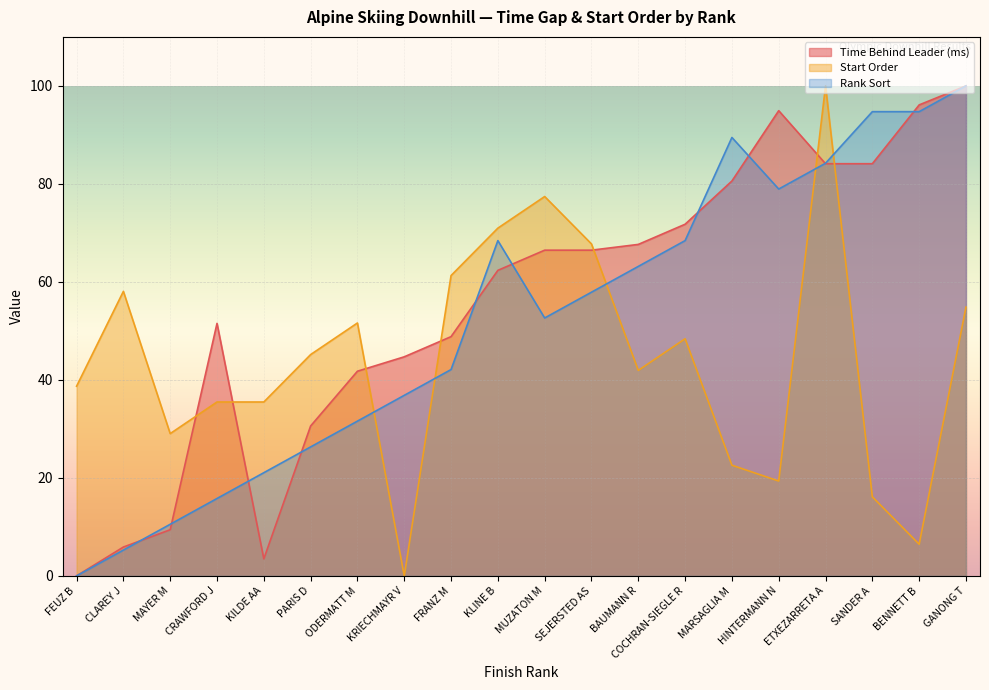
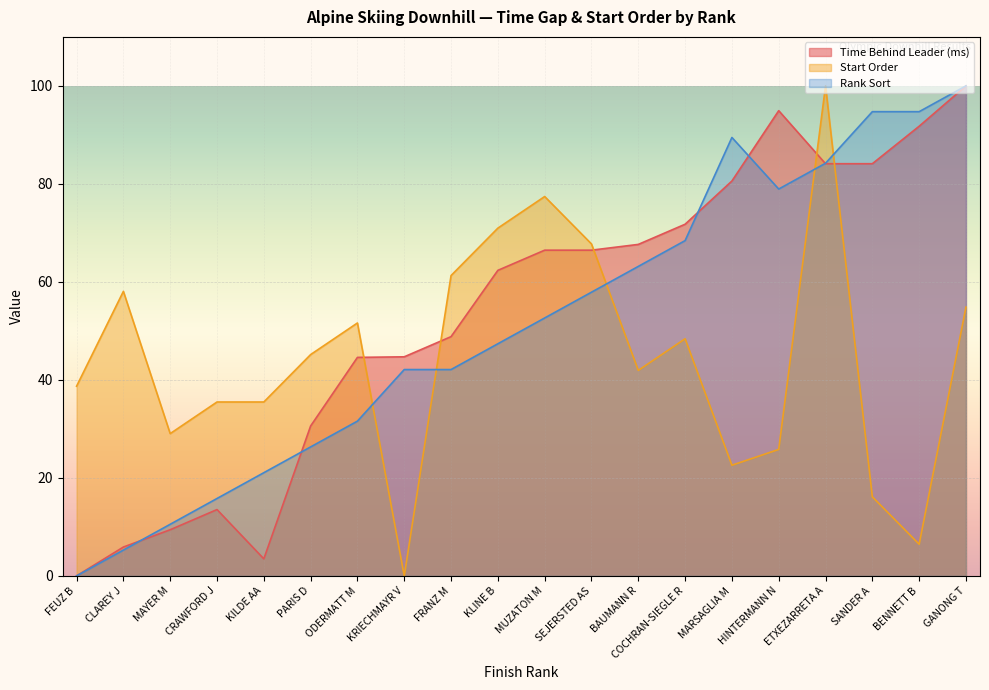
Time Behind Leader (ms), CRAWFORD J: 52 -> 14
Time Behind Leader (ms), ODERMATT M: 42 -> 45
Rank Sort, KRIECHMAYR V: 37 -> 42
Rank Sort, KLINE B: 68 -> 47
Start Order, HINTERMANN N: 19 -> 26
Time Behind Leader (ms), BENNETT B: 96 -> 92
